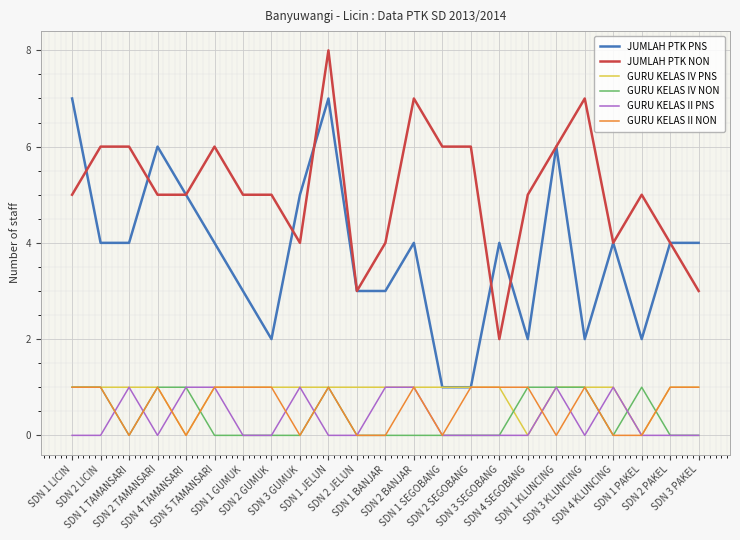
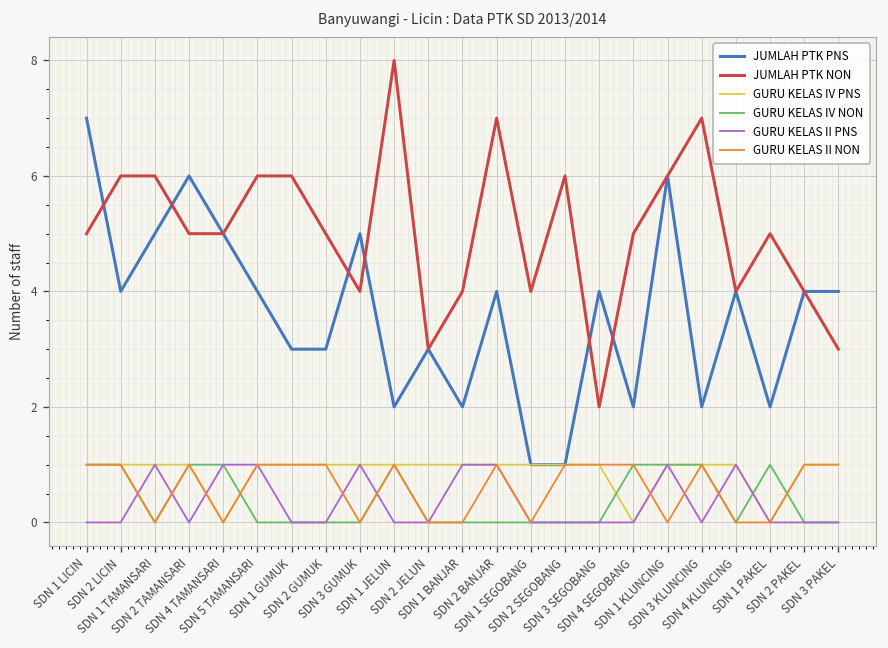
JUMLAH PTK PNS, SDN 1 TAMANSARI: 4 -> 5
JUMLAH PTK NON, SDN 1 GUMUK: 5 -> 6
JUMLAH PTK PNS, SDN 2 GUMUK: 2 -> 3
JUMLAH PTK PNS, SDN 1 JELUN: 7 -> 2
JUMLAH PTK PNS, SDN 1 BANJAR: 3 -> 2
JUMLAH PTK NON, SDN 1 SEGOBANG: 6 -> 4
